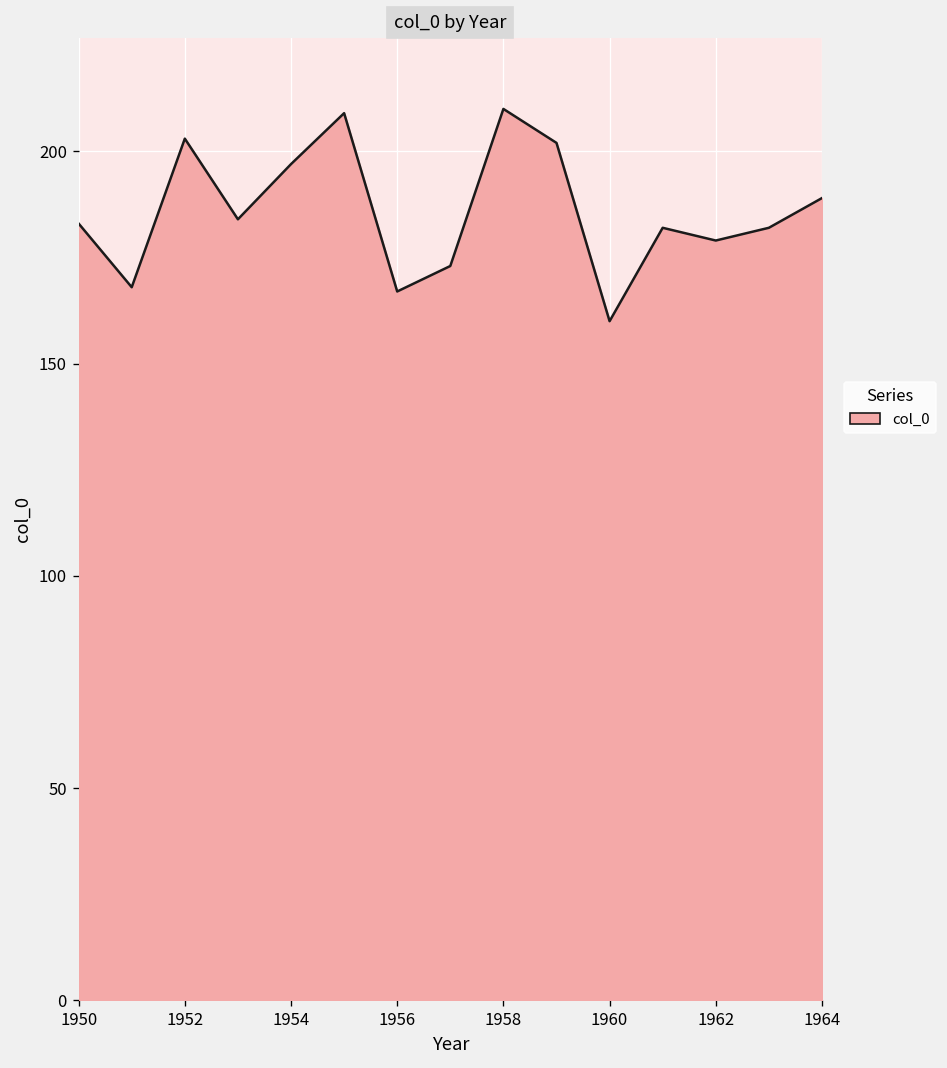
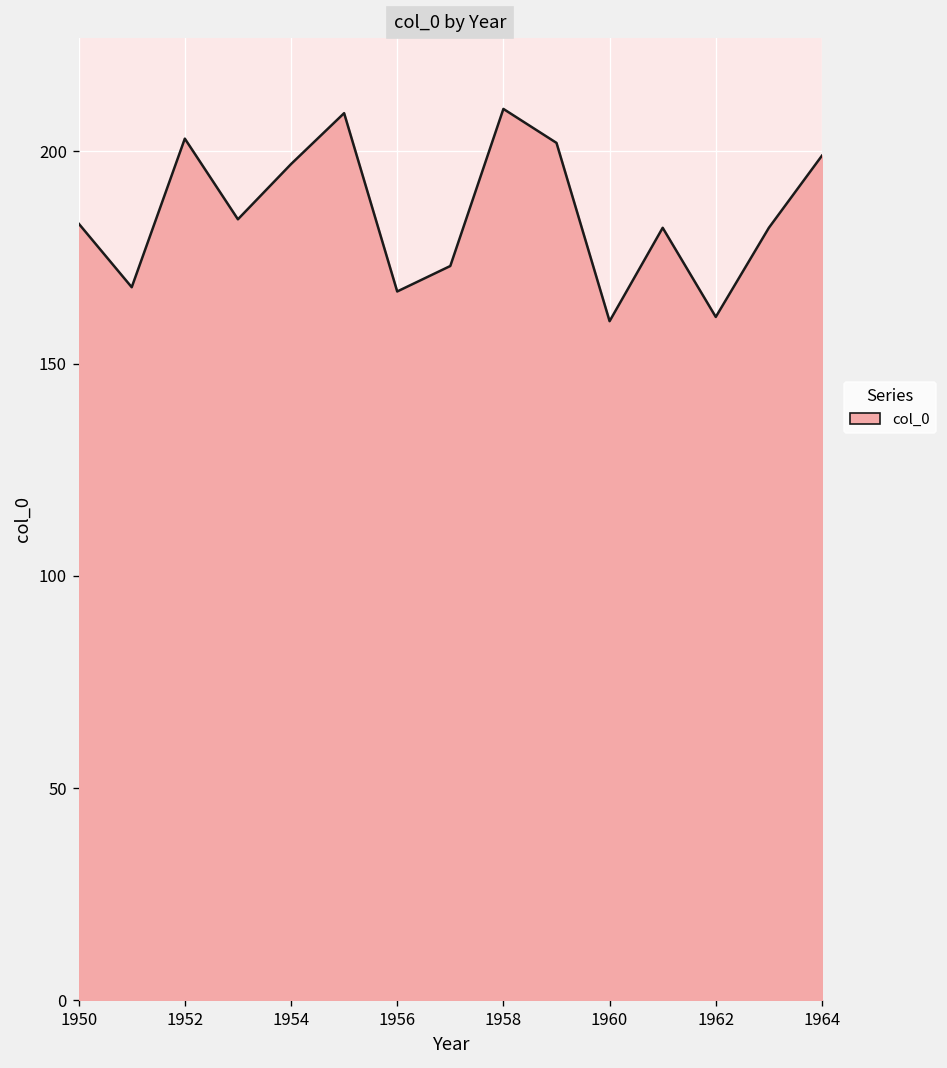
1962: 179 -> 161
1964: 189 -> 199
